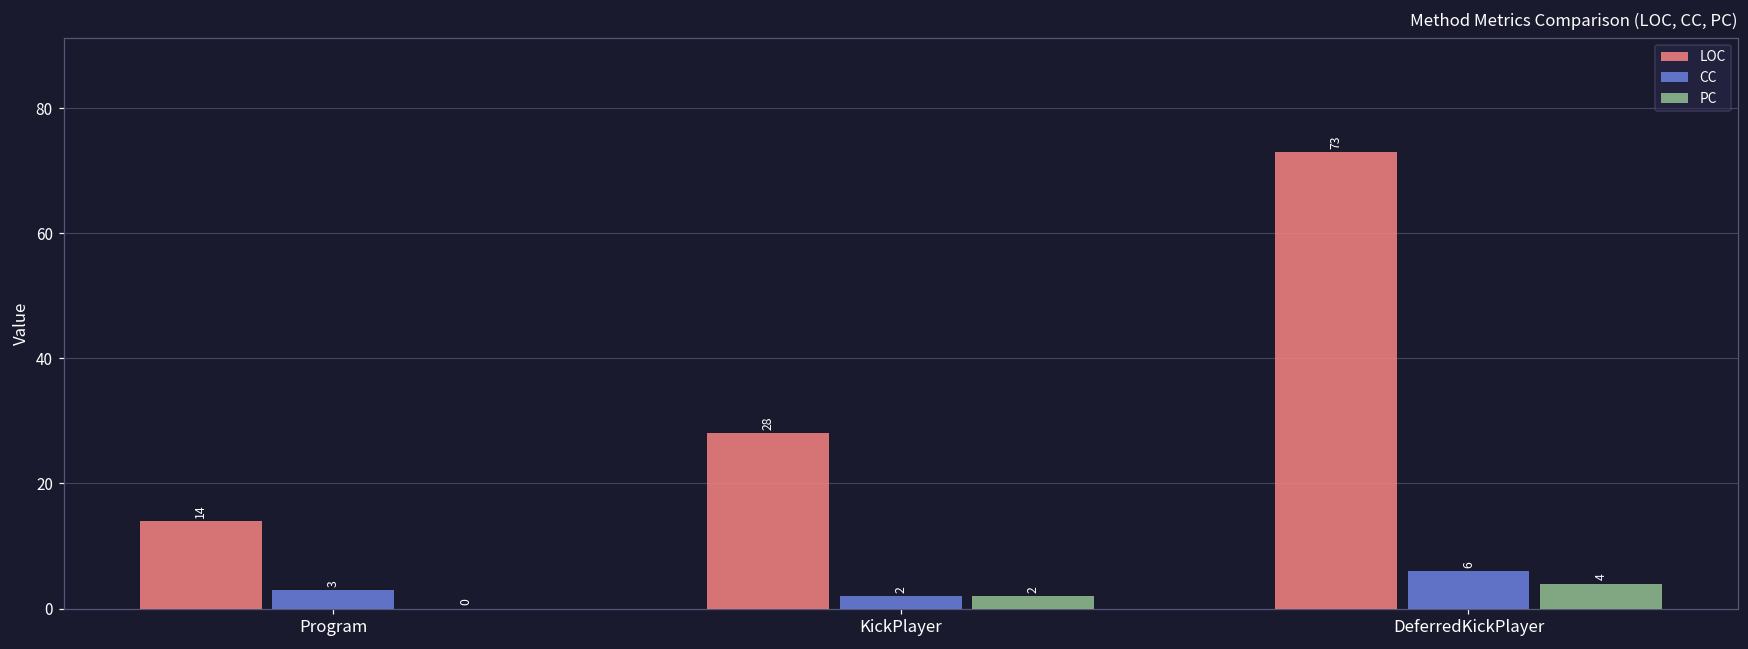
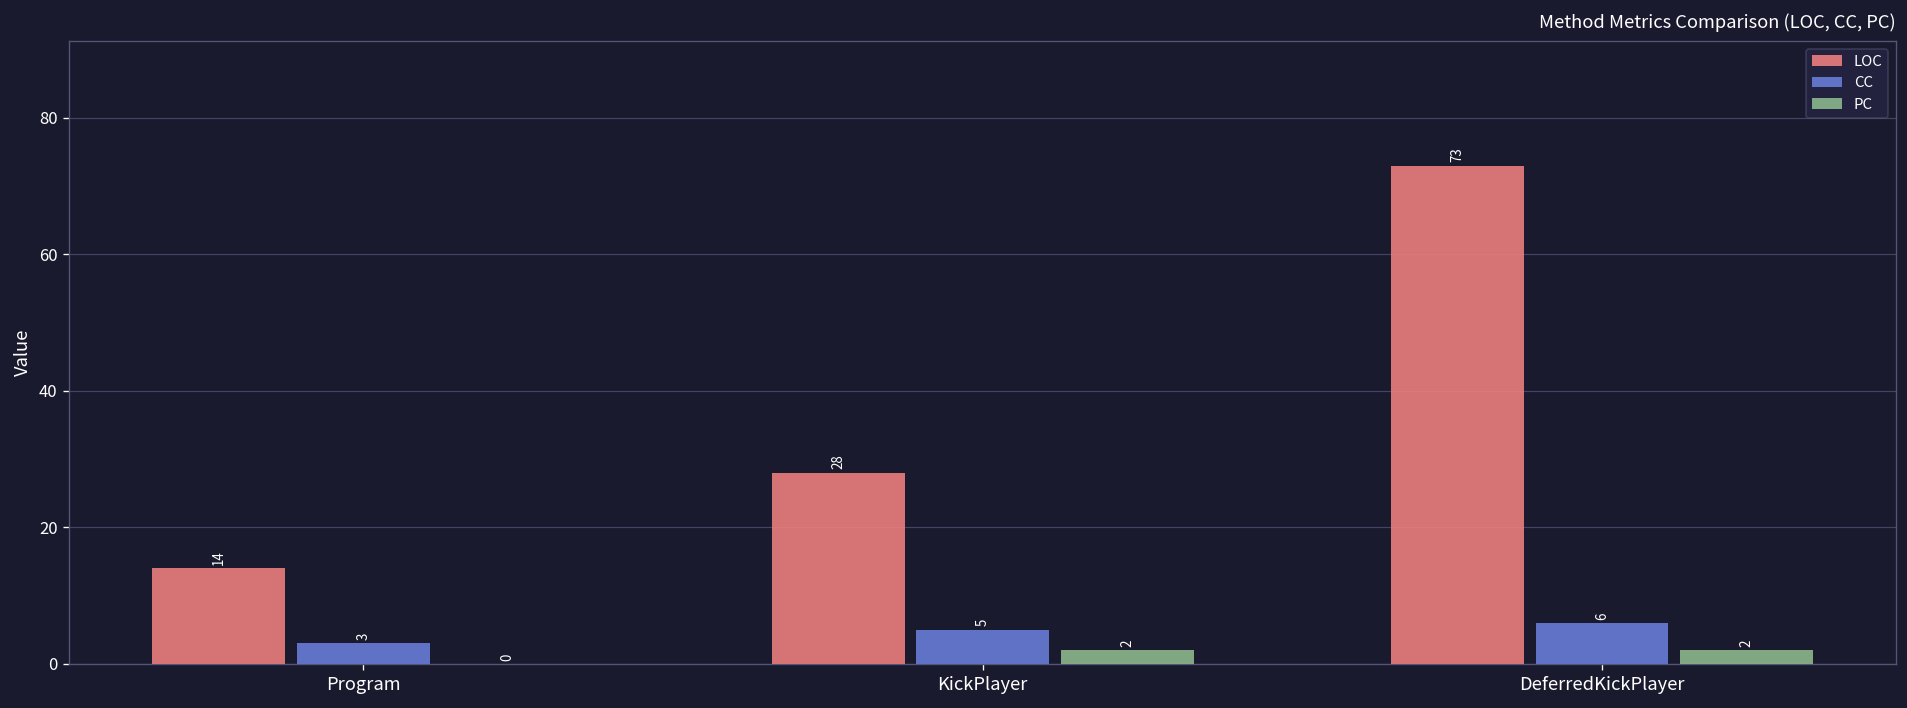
CC, KickPlayer: 2 -> 5
PC, DeferredKickPlayer: 4 -> 2
